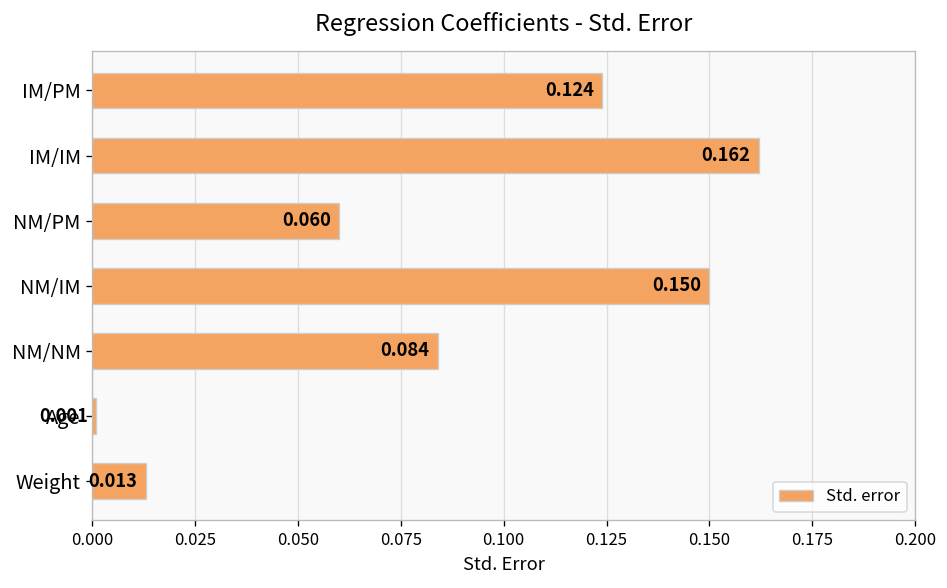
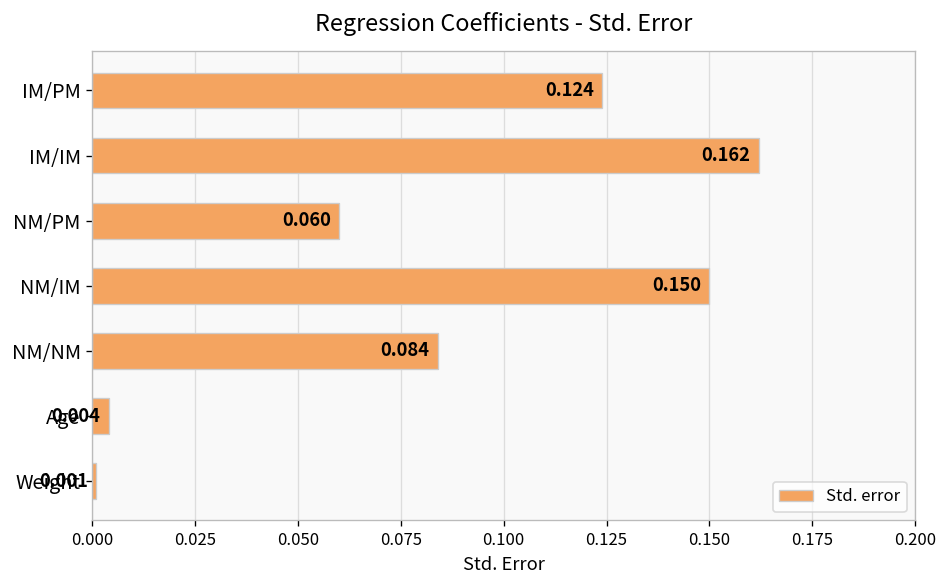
Age: 0.001 -> 0.004
Weight: 0.013 -> 0.001
